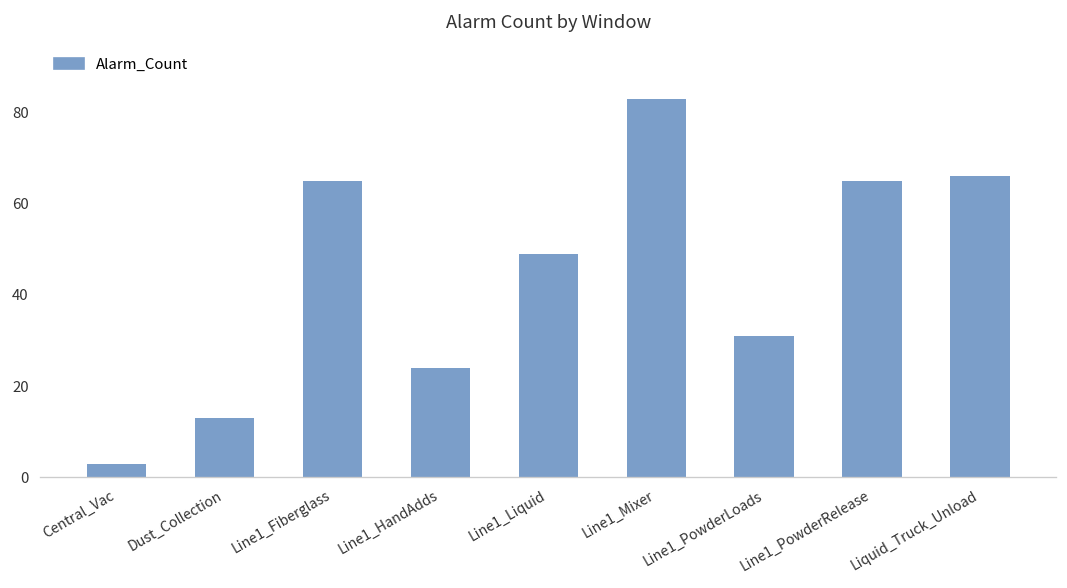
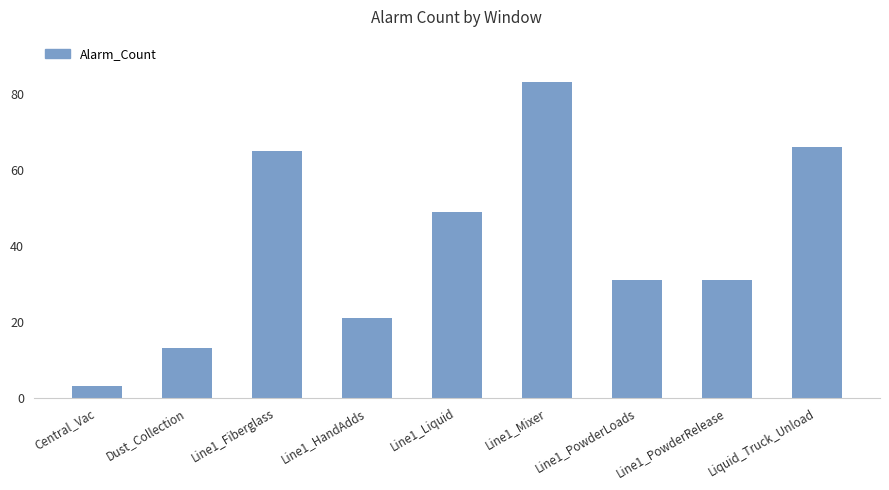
Line1_HandAdds: 24 -> 21
Line1_PowderRelease: 65 -> 31
